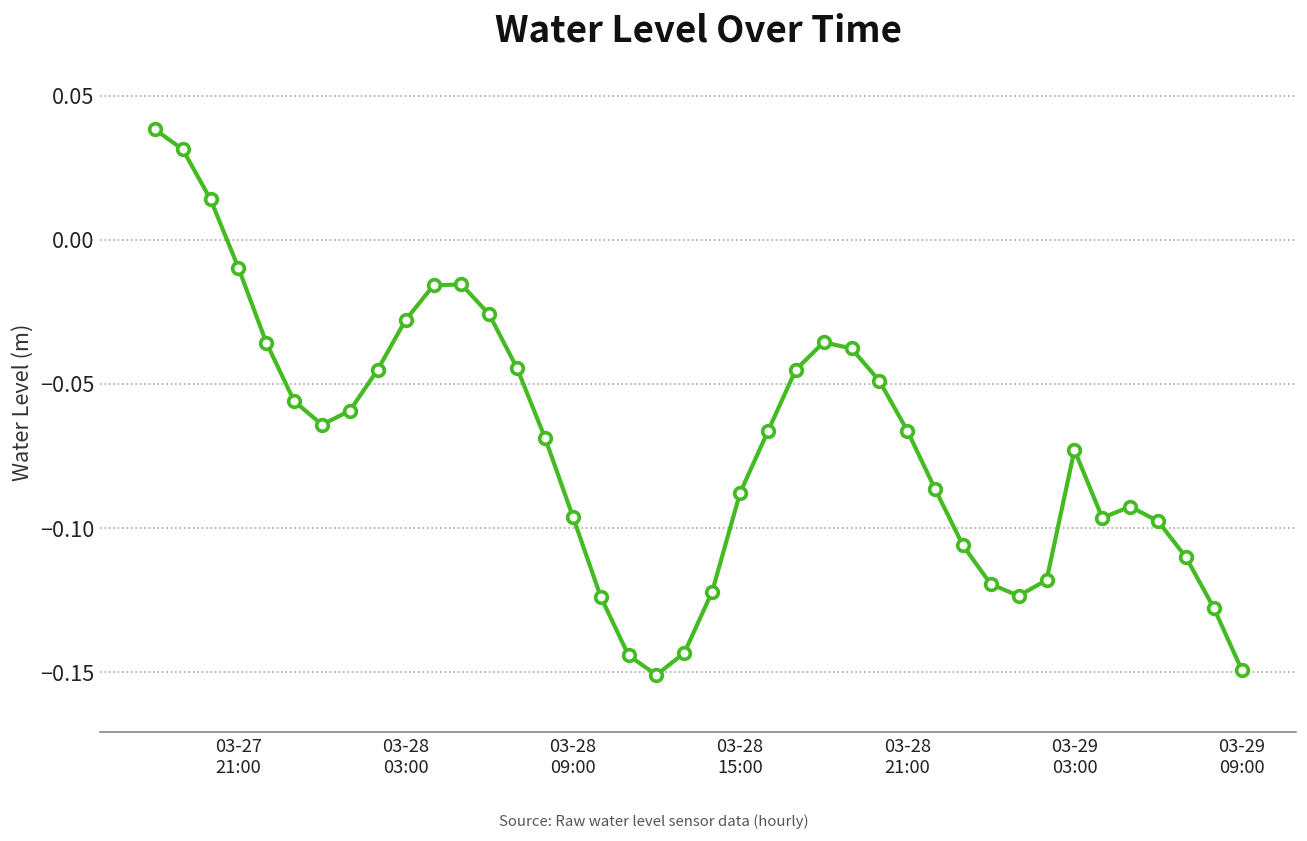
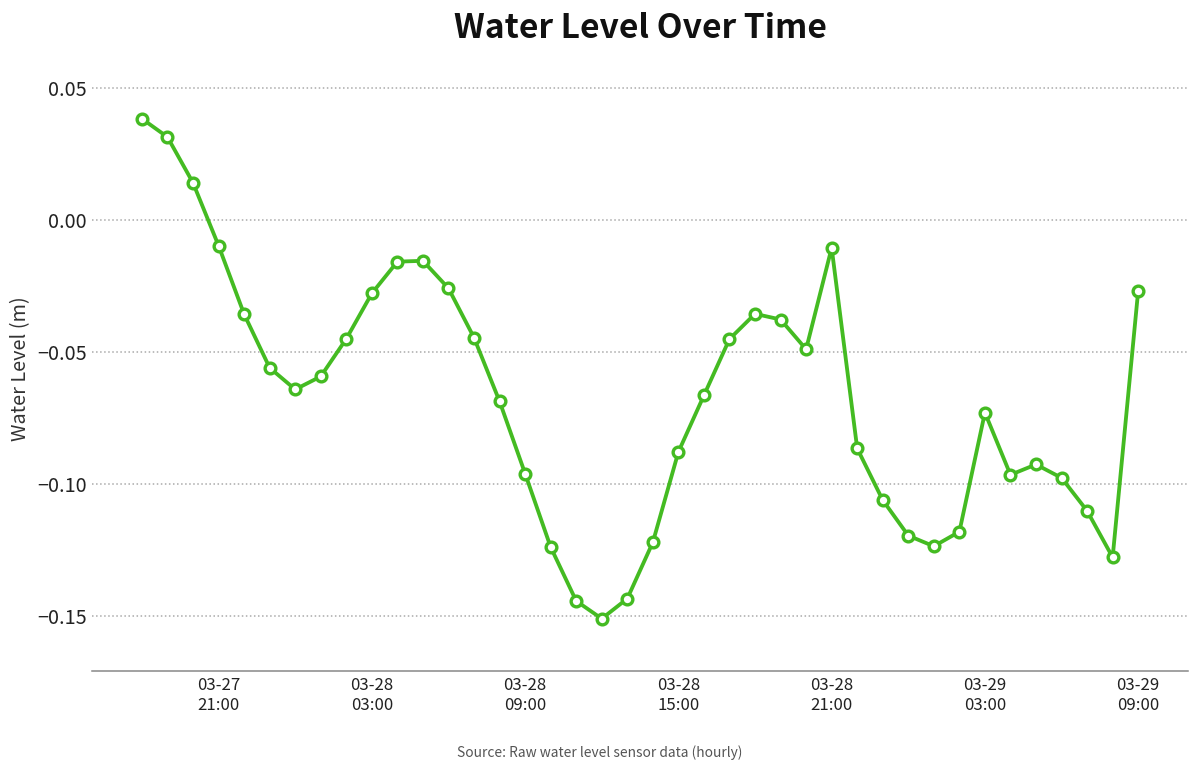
03-28 21:00: -0.066 -> -0.011
03-29 09:00: -0.149 -> -0.027
